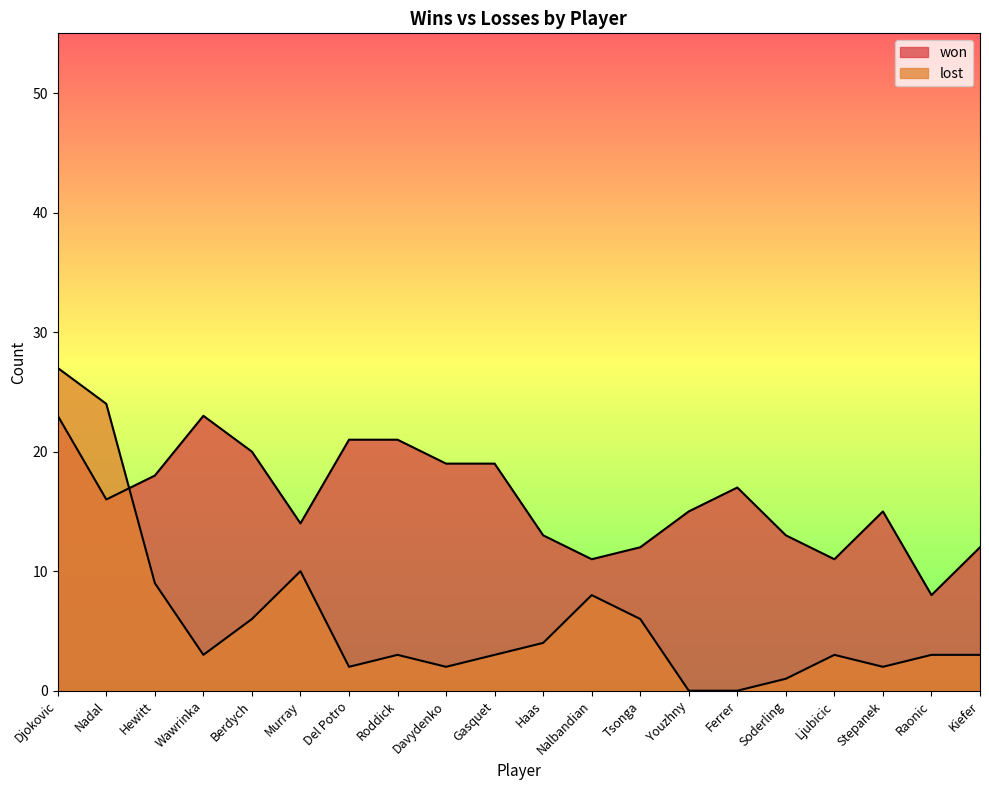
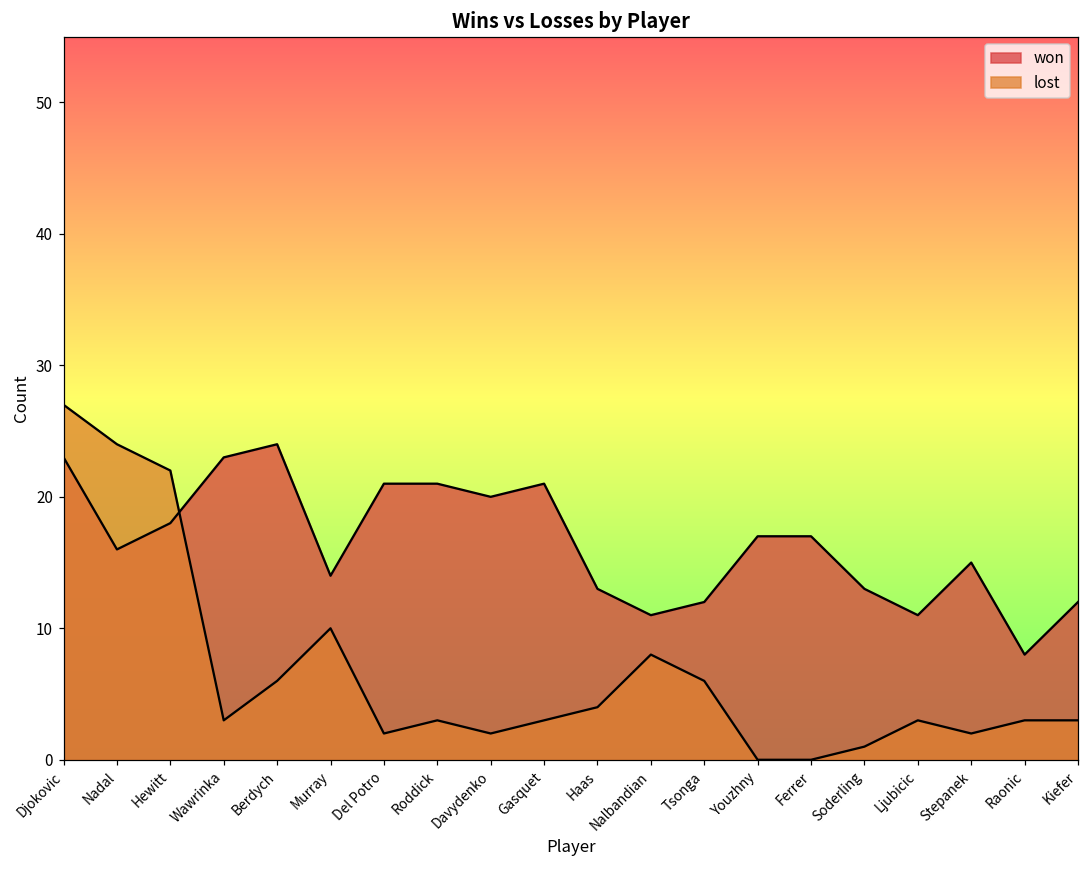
lost, Hewitt: 9 -> 22
won, Berdych: 20 -> 24
won, Davydenko: 19 -> 20
won, Gasquet: 19 -> 21
won, Youzhny: 15 -> 17
